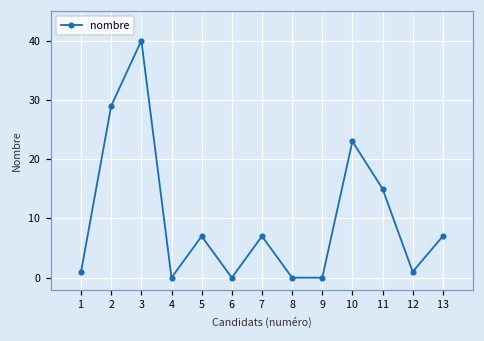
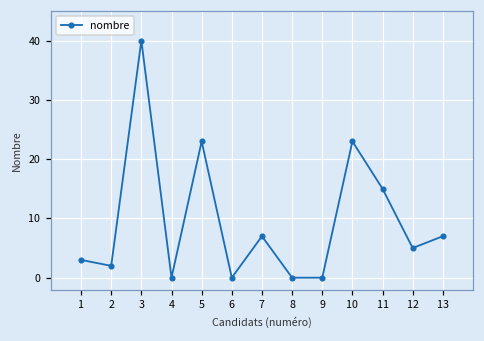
1: 1 -> 3
2: 29 -> 2
5: 7 -> 23
12: 1 -> 5
